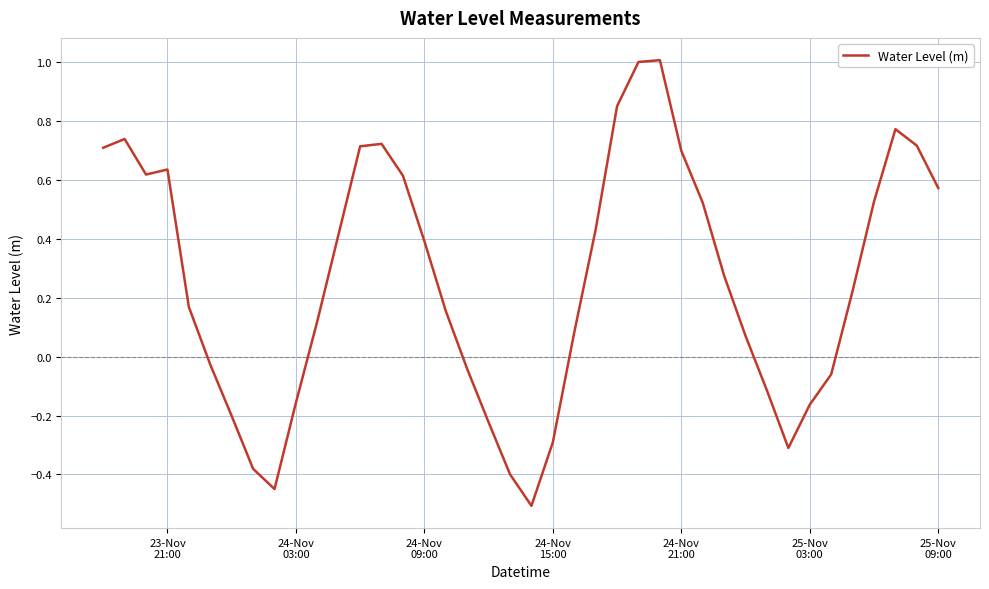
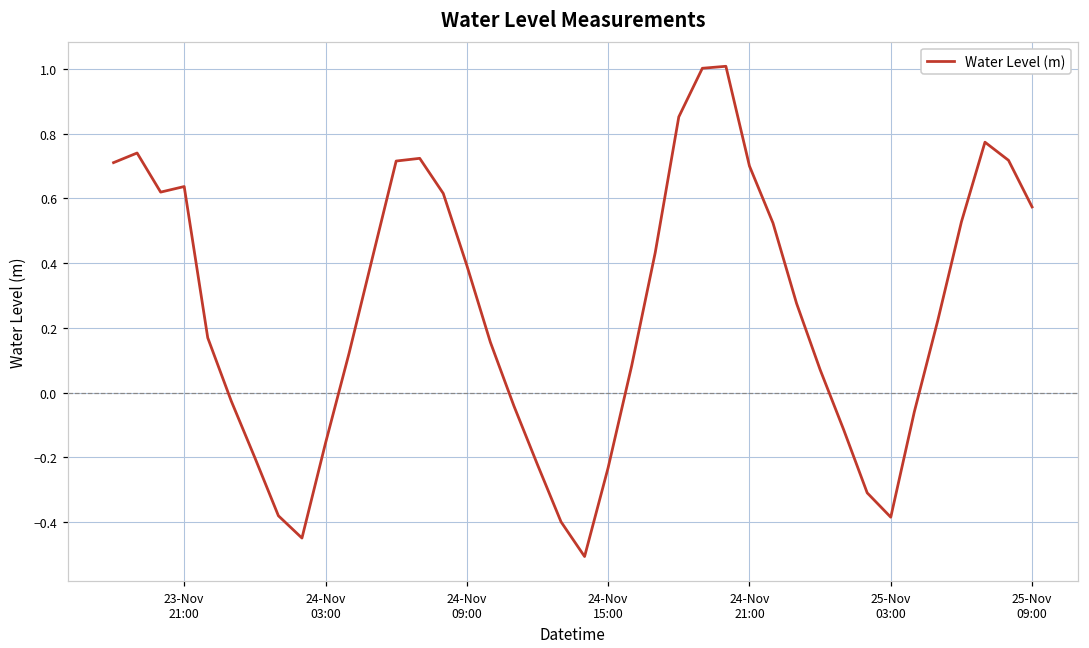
24-Nov 15:00: -0.29 -> -0.23
25-Nov 03:00: -0.16 -> -0.39
